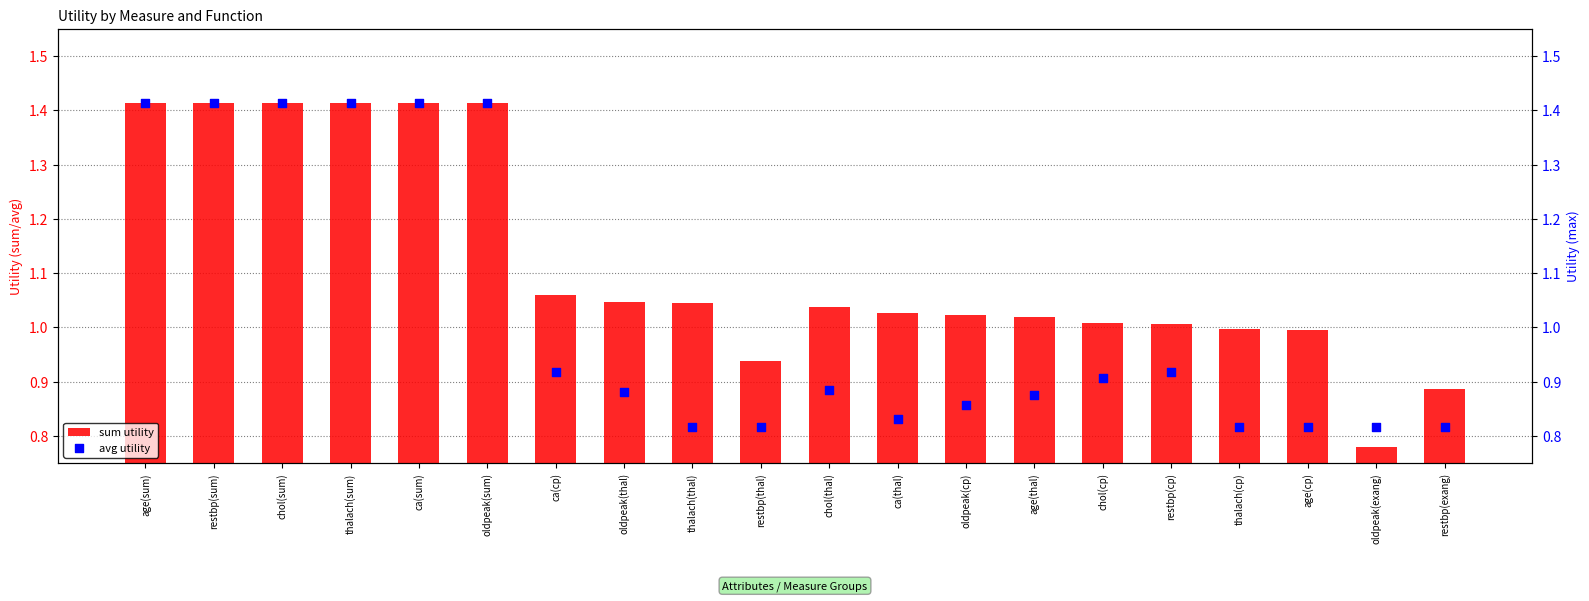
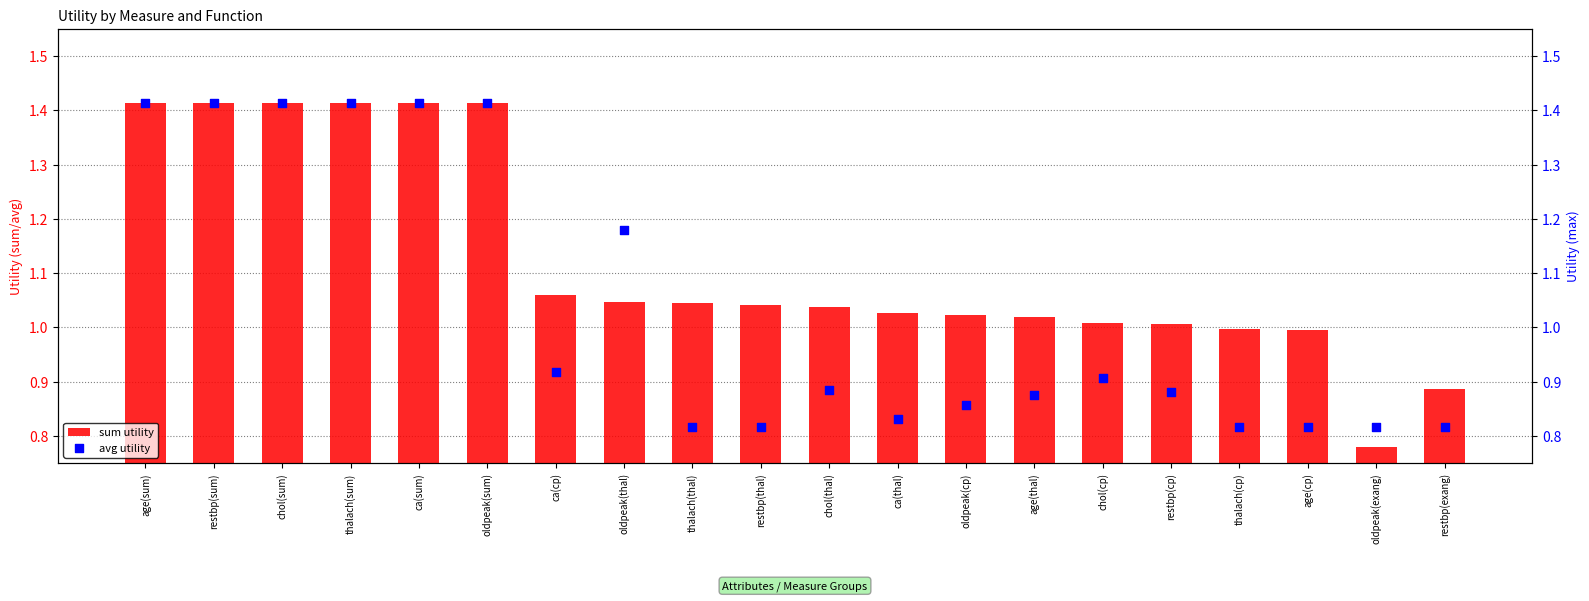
sum utility, restbp(thal): 0.94 -> 1.04
avg utility, oldpeak(thal): 0.88 -> 1.18
avg utility, restbp(cp): 0.92 -> 0.88
